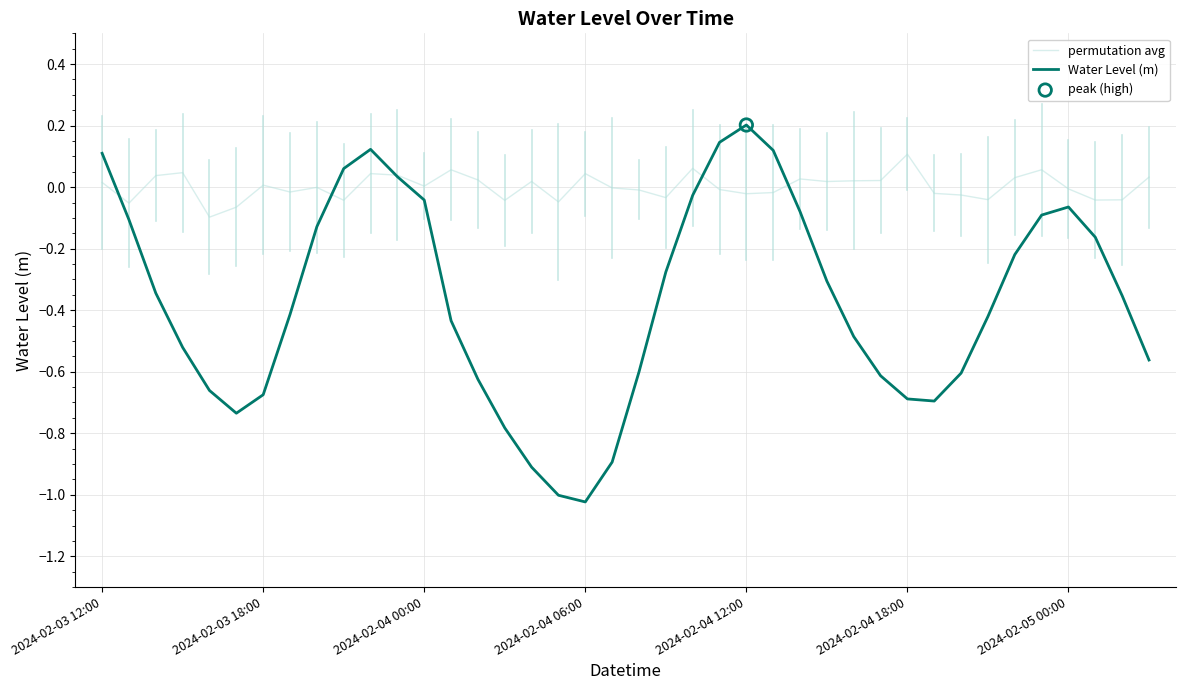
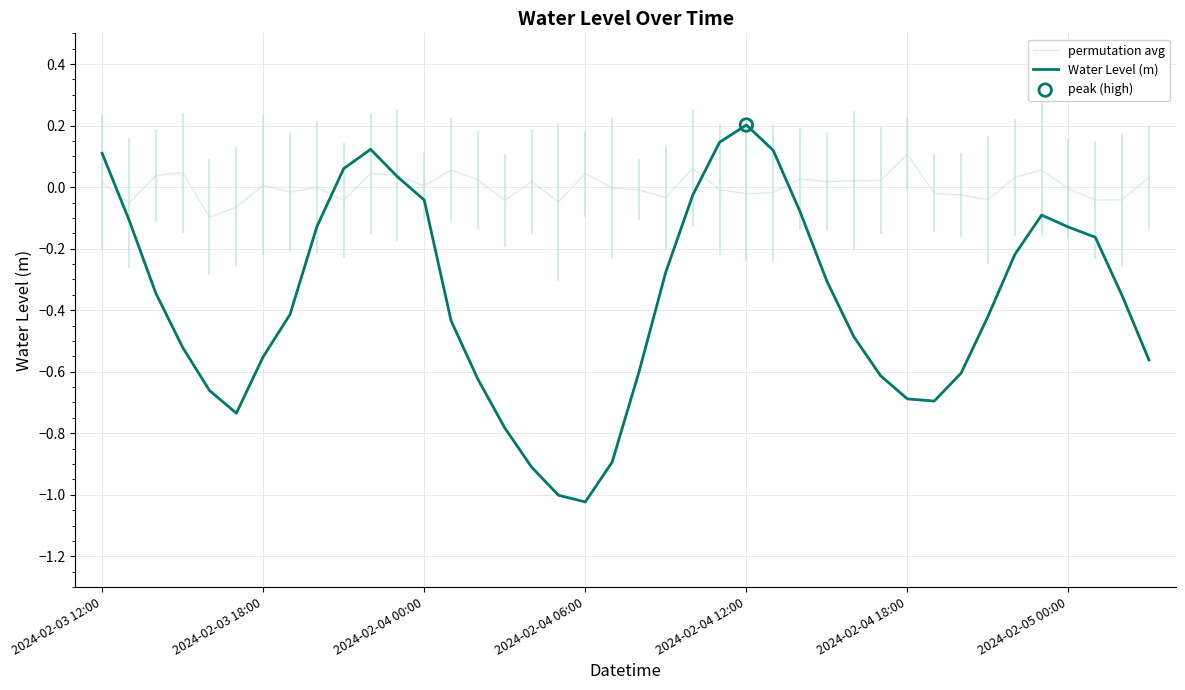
Water Level (m), 2024-02-03 18:00: -0.67 -> -0.55
Water Level (m), 2024-02-05 00:00: -0.06 -> -0.13
